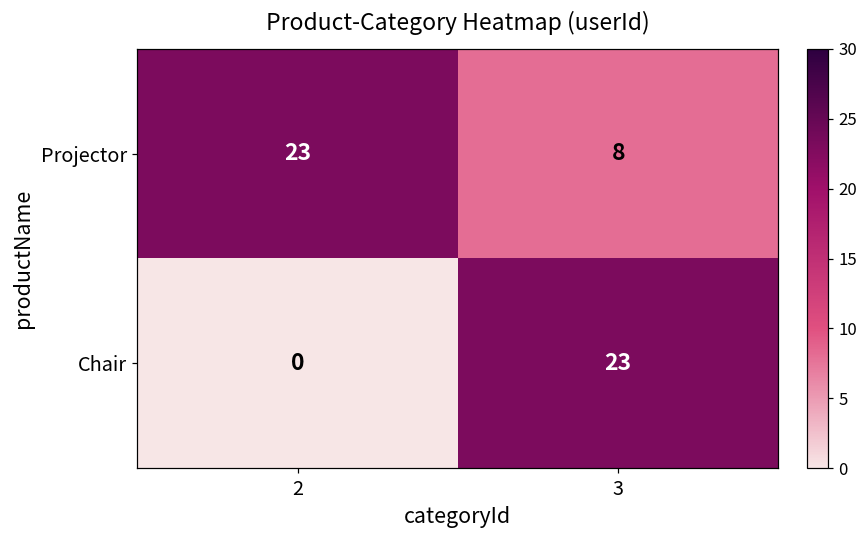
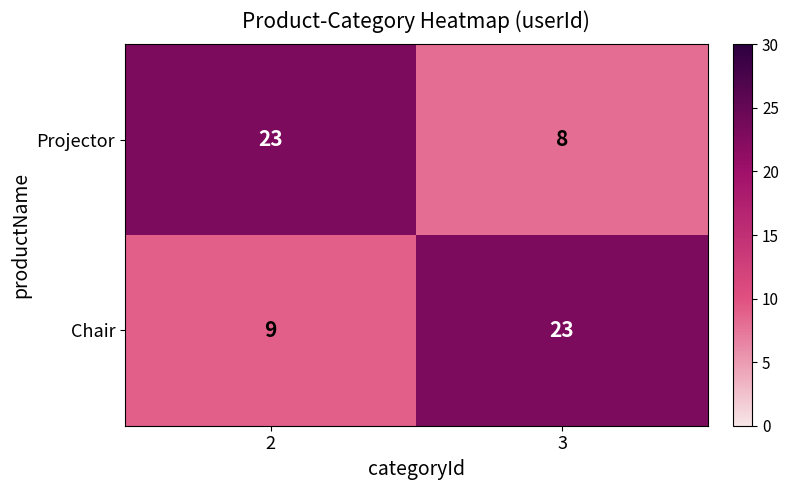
Chair, 2: 0 -> 9
